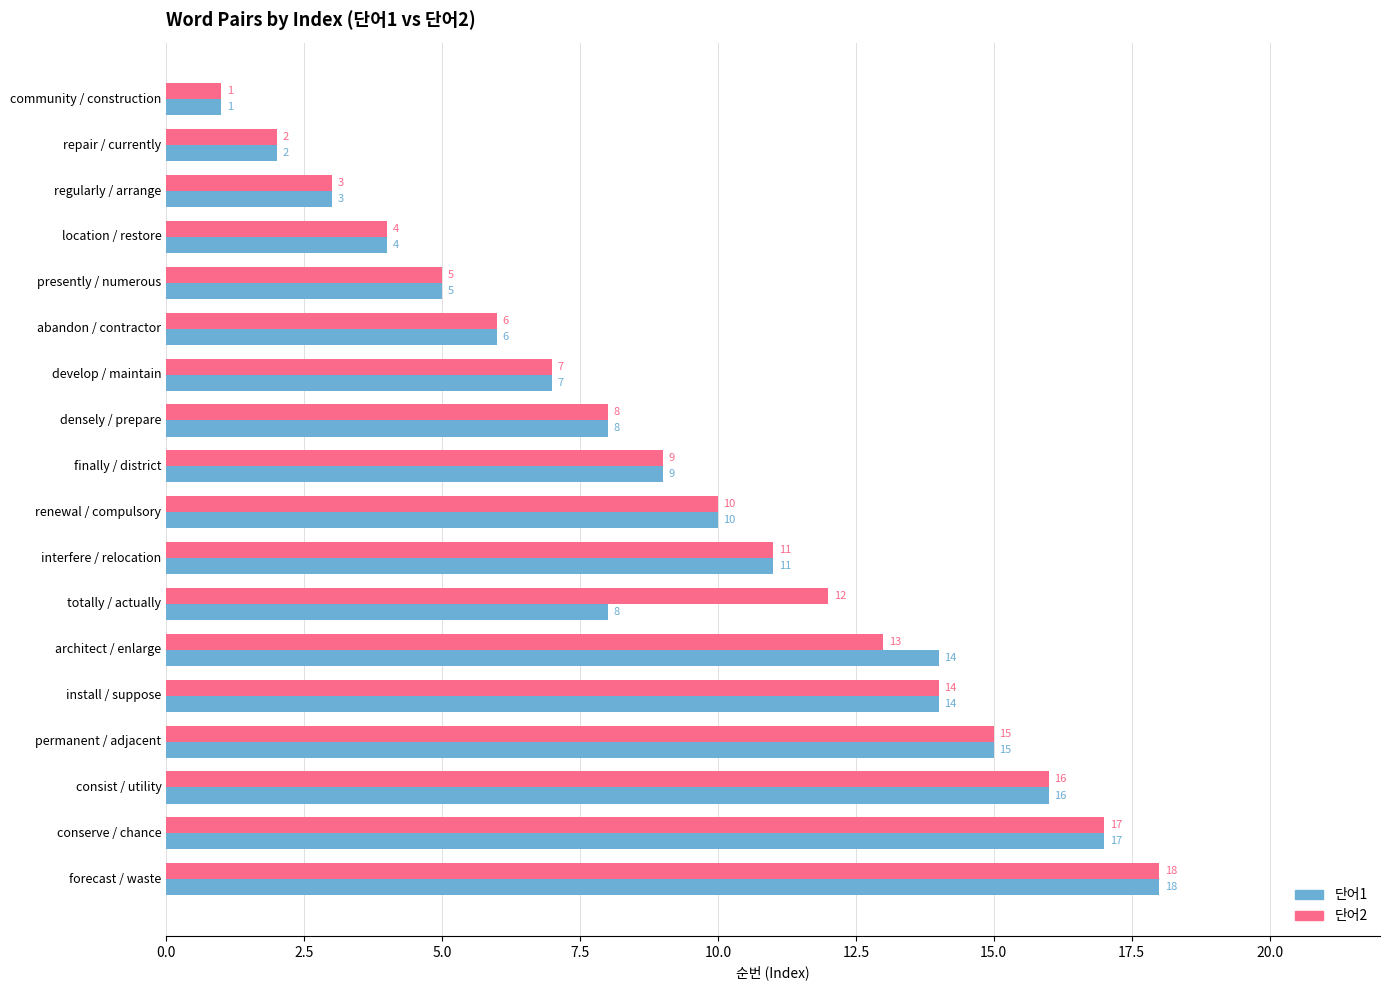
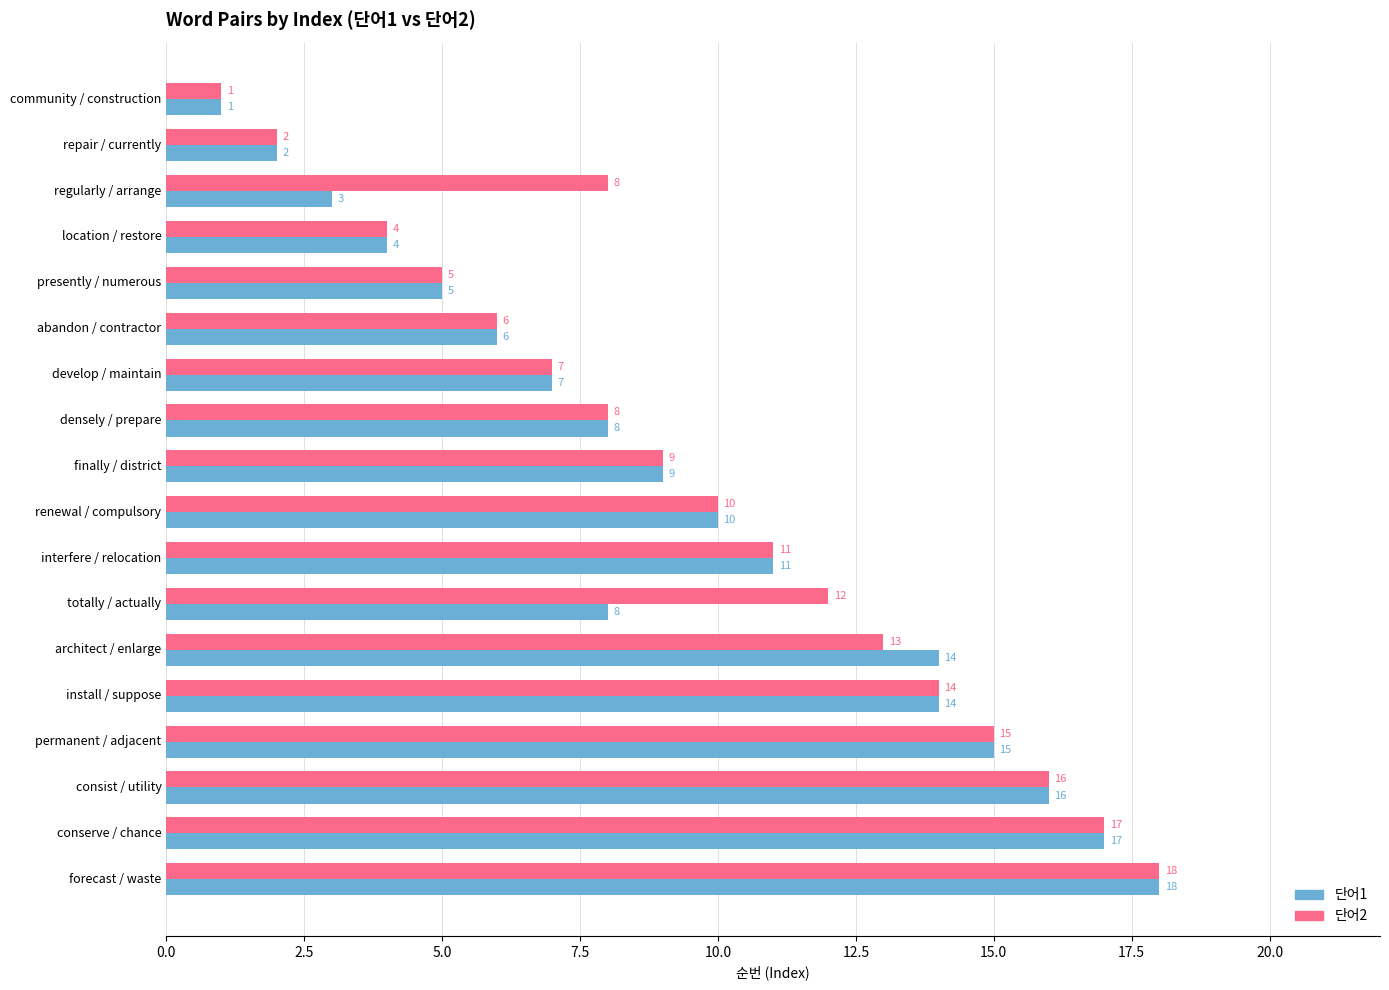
단어2, regularly / arrange: 3 -> 8
